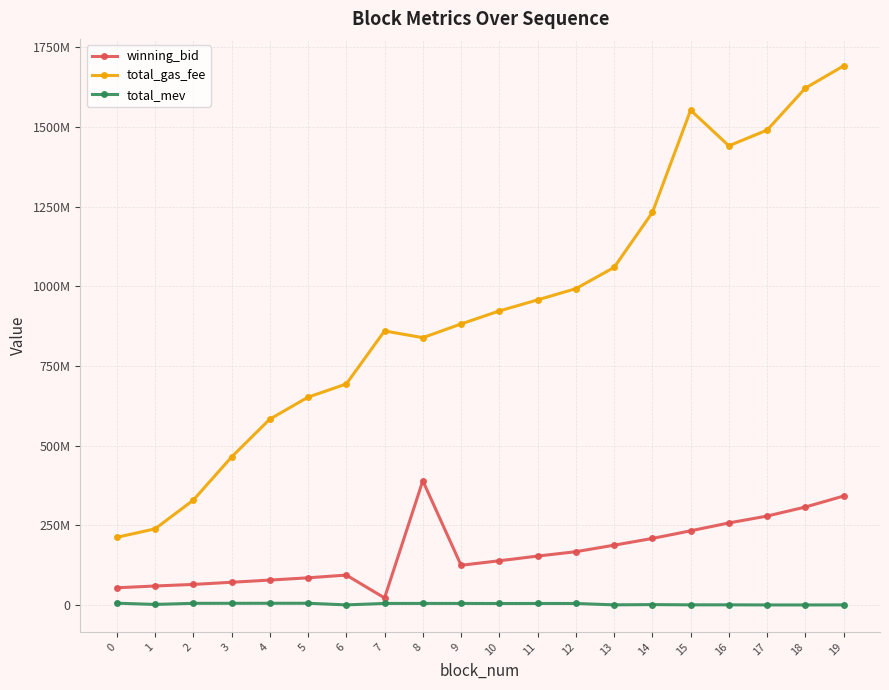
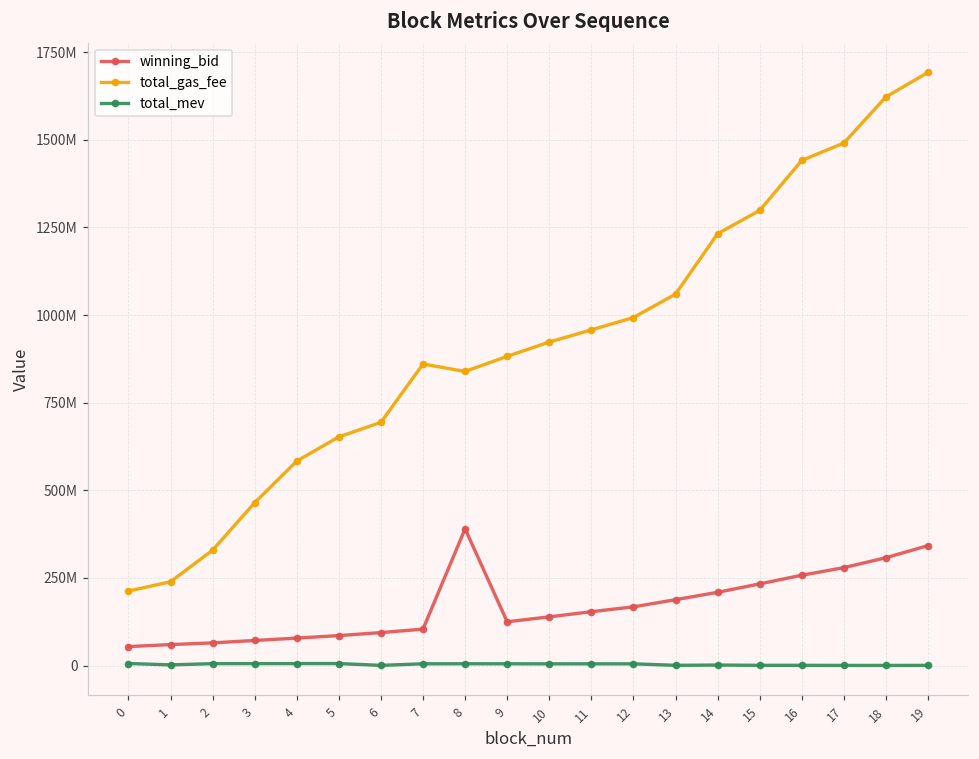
winning_bid, 7: 20000000 -> 100000000
total_gas_fee, 15: 1550000000 -> 1300000000
